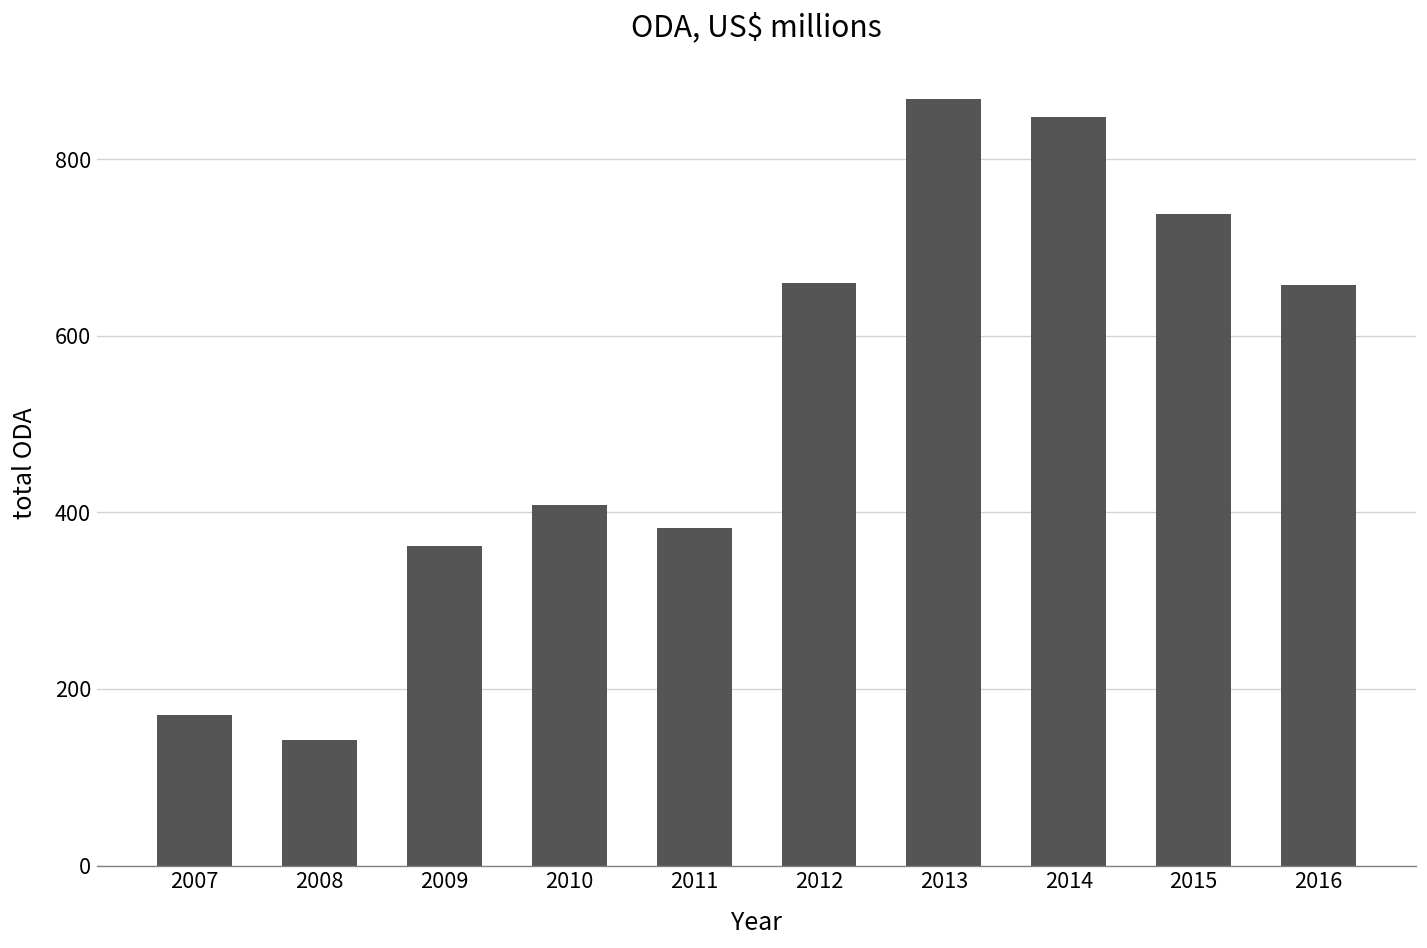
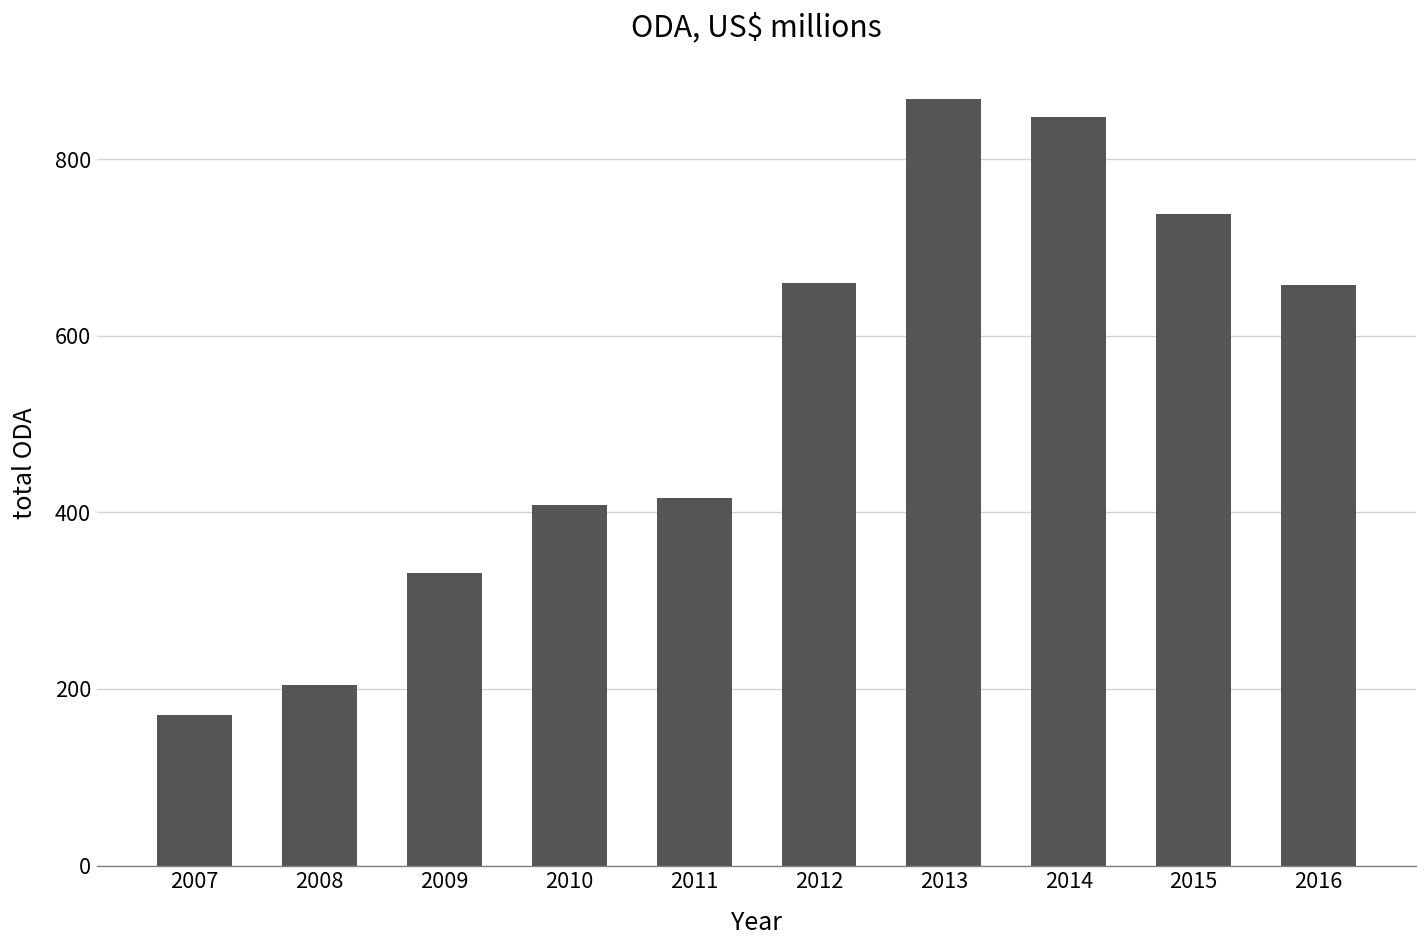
2008: 140 -> 200
2009: 360 -> 330
2011: 380 -> 420
